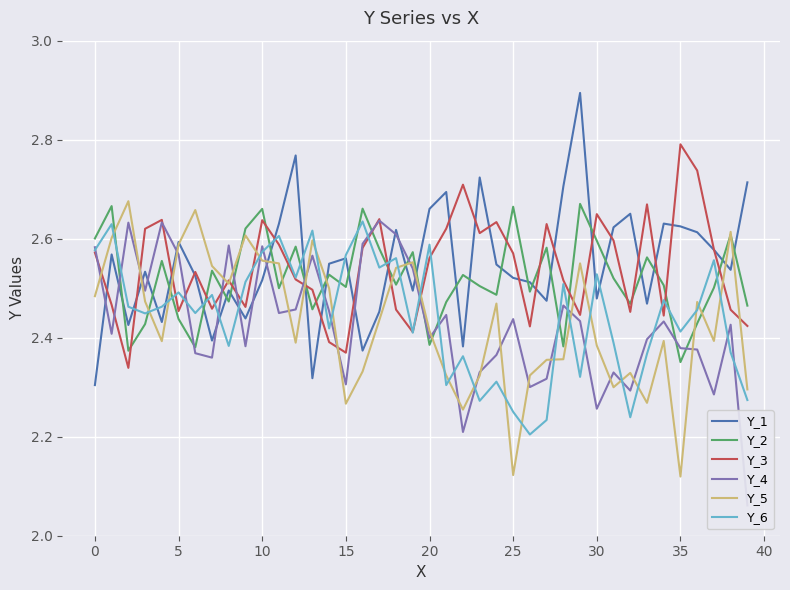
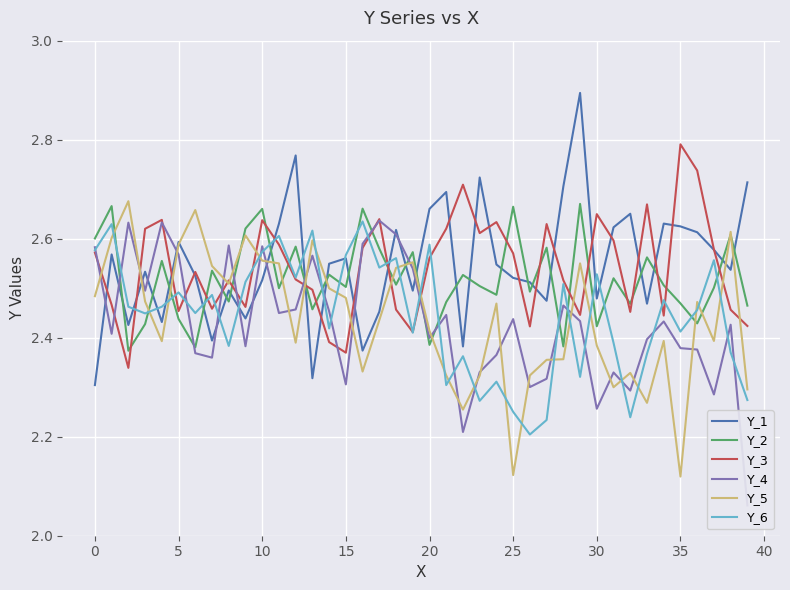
Y_5, 15: 2.27 -> 2.48
Y_2, 30: 2.60 -> 2.42
Y_2, 35: 2.35 -> 2.47
